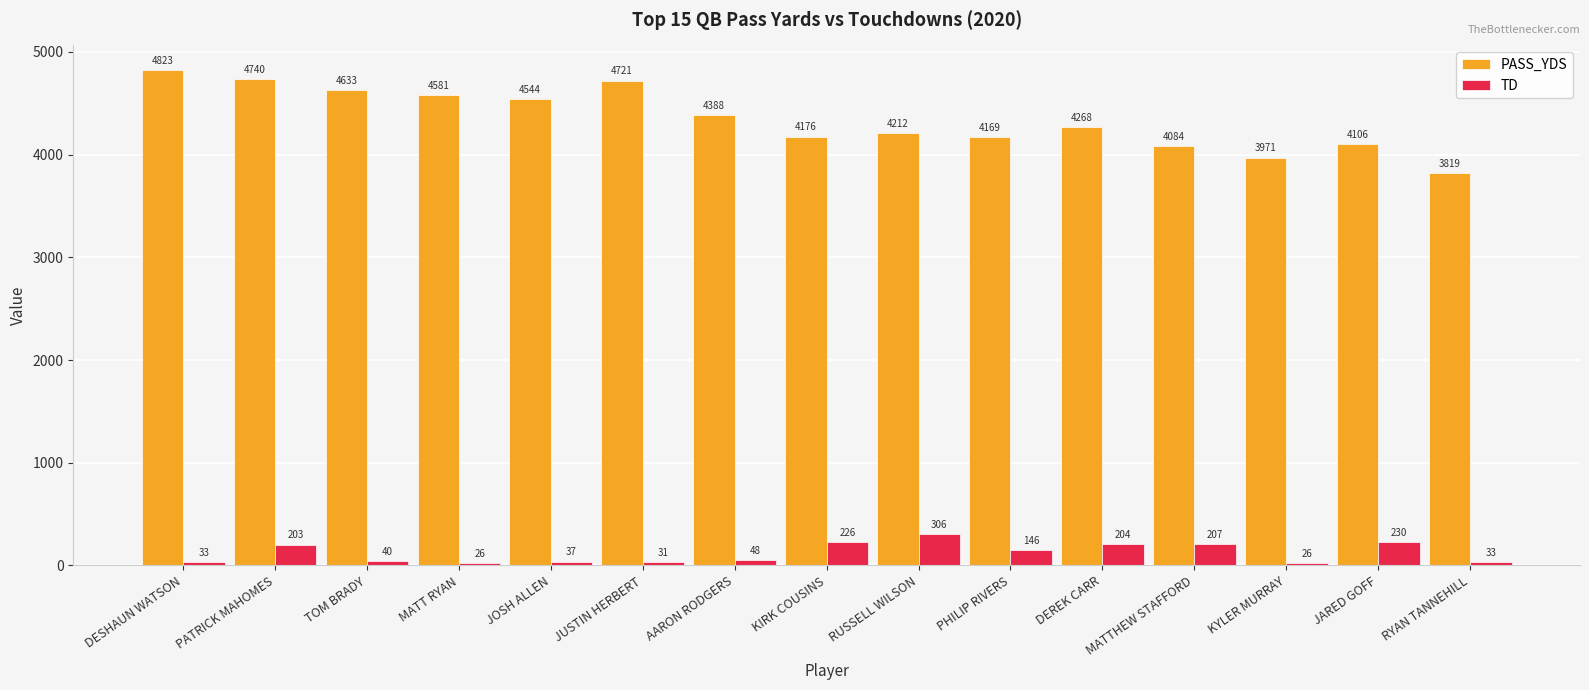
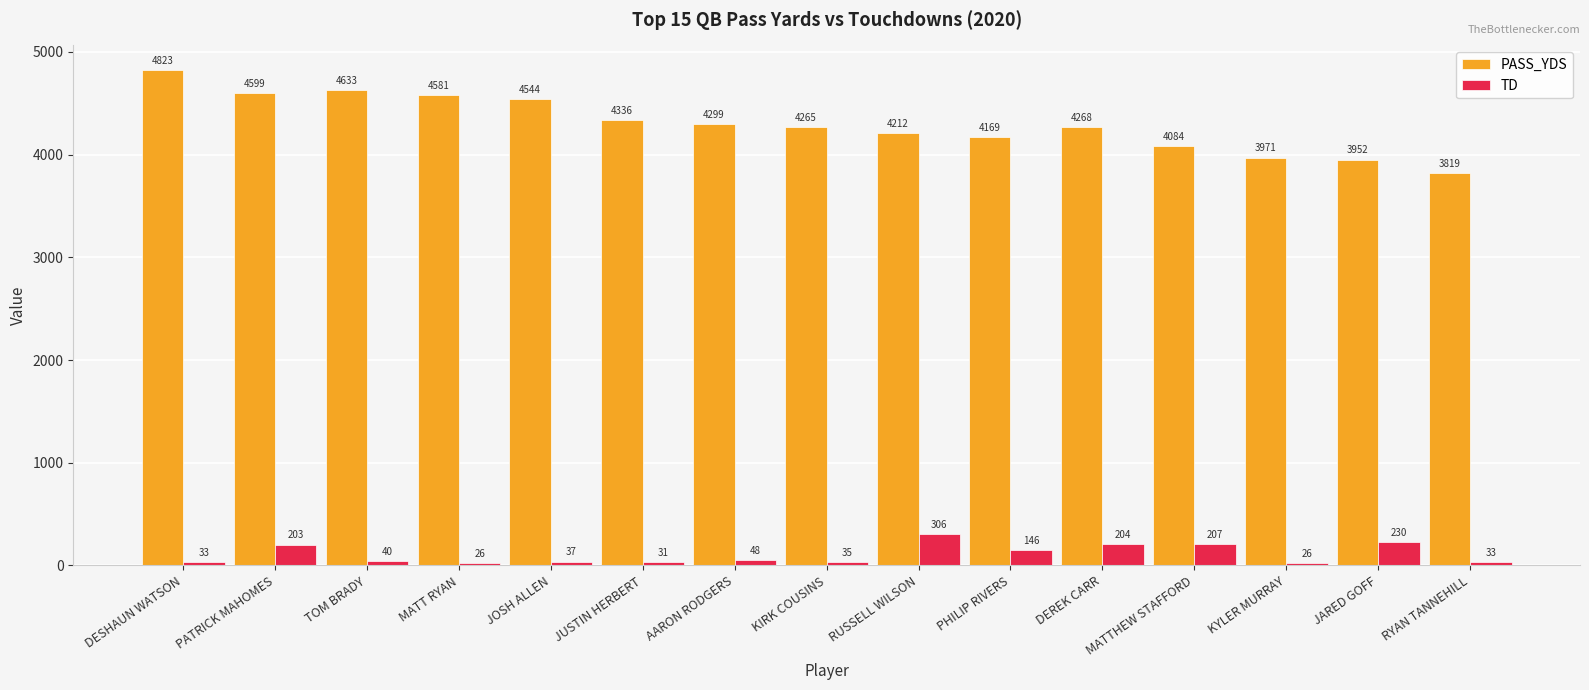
PASS_YDS, PATRICK MAHOMES: 4740 -> 4599
PASS_YDS, JUSTIN HERBERT: 4721 -> 4336
PASS_YDS, AARON RODGERS: 4388 -> 4299
PASS_YDS, KIRK COUSINS: 4176 -> 4265
TD, KIRK COUSINS: 226 -> 35
PASS_YDS, JARED GOFF: 4106 -> 3952
